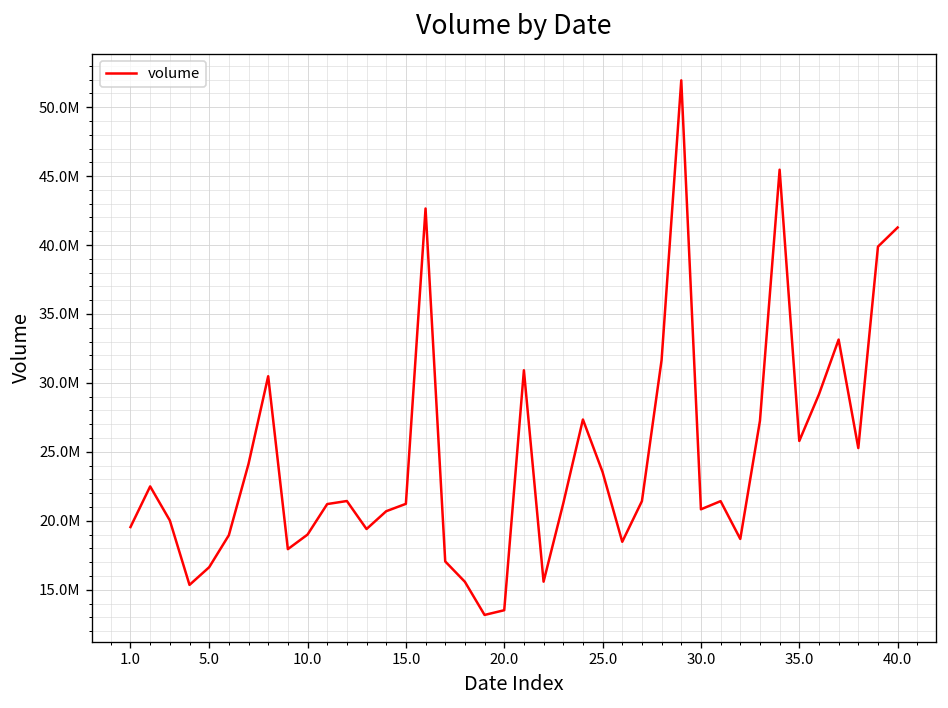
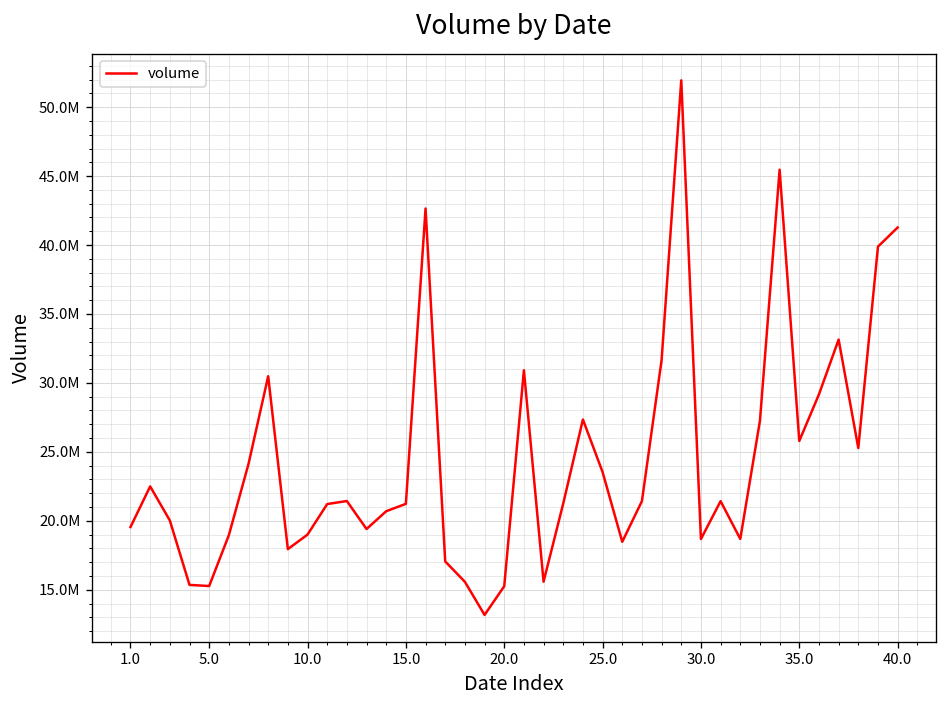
5.0: 16600000 -> 15300000
20.0: 13500000 -> 15300000
30.0: 20800000 -> 18700000
